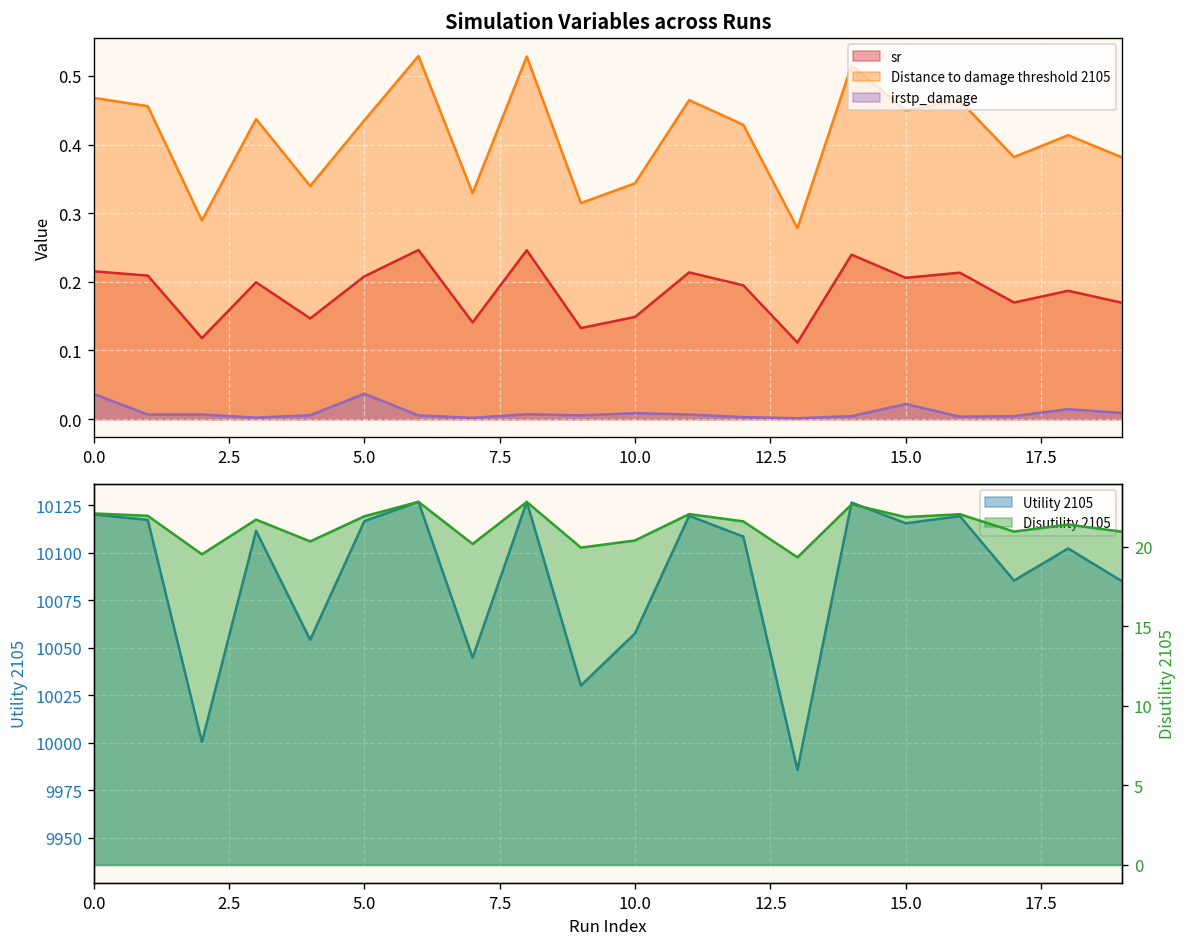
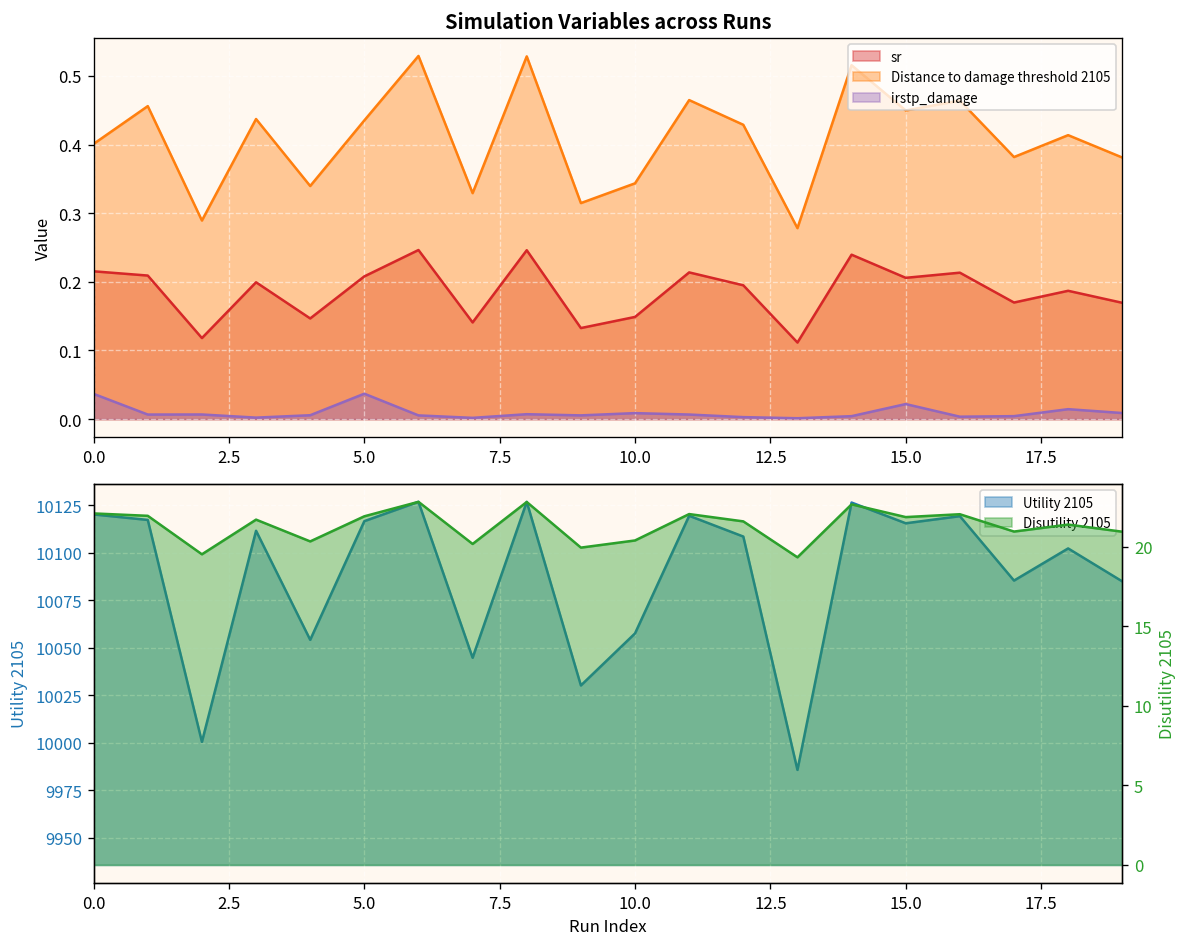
Simulation Variables across Runs, Distance to damage threshold 2105, 0.0: 0.47 -> 0.40
